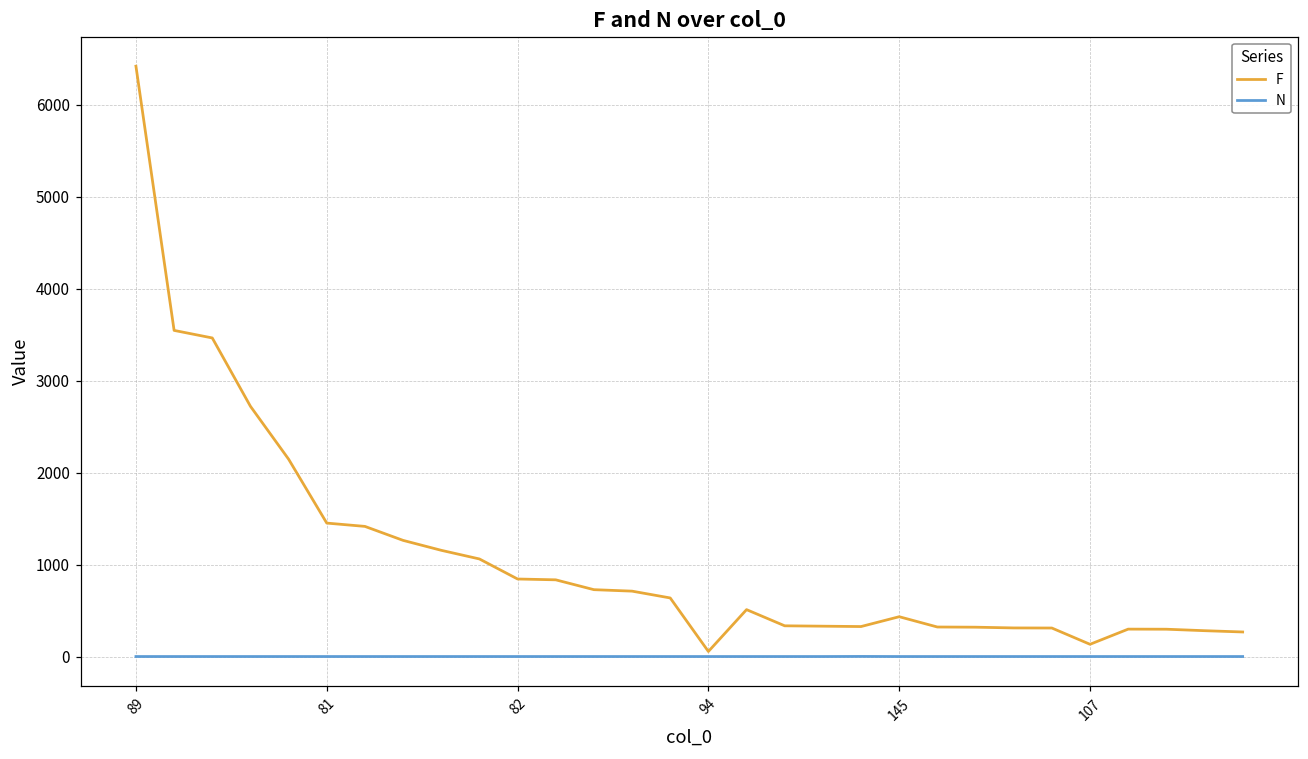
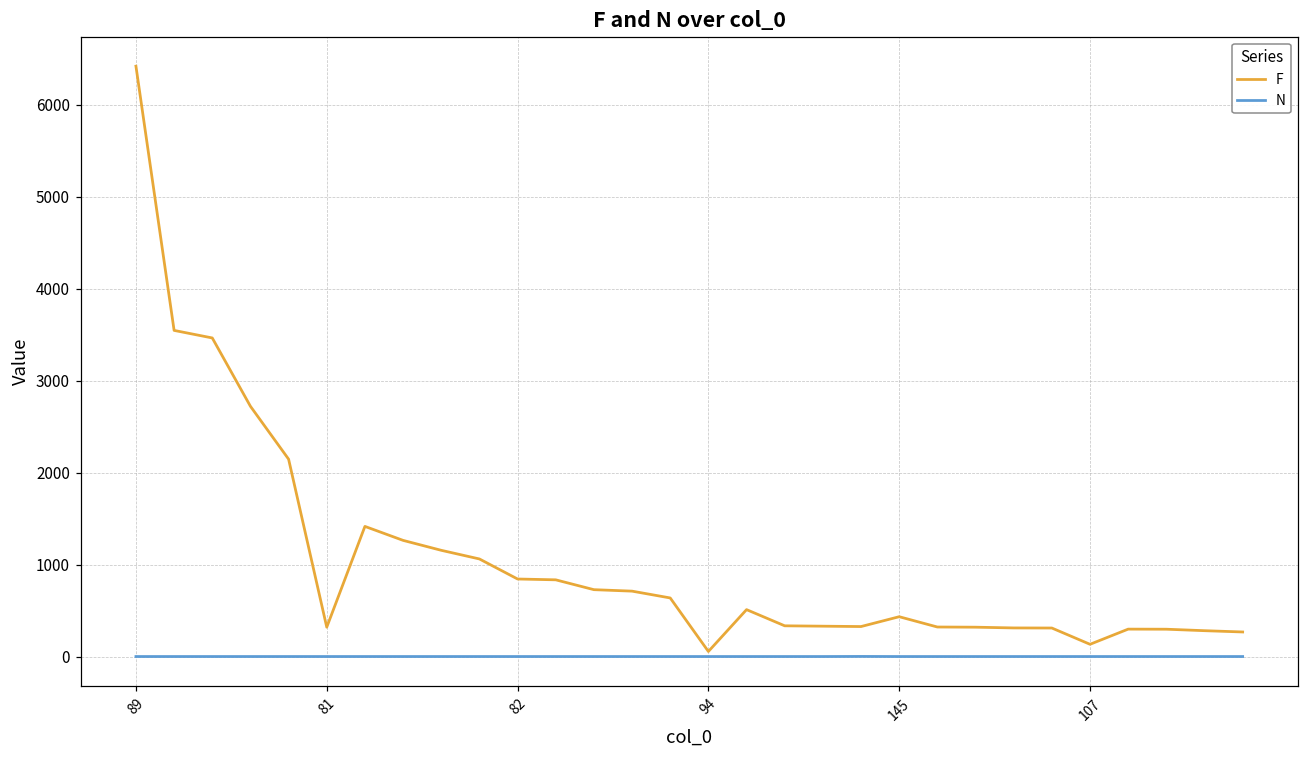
F, 81: 1500 -> 300
